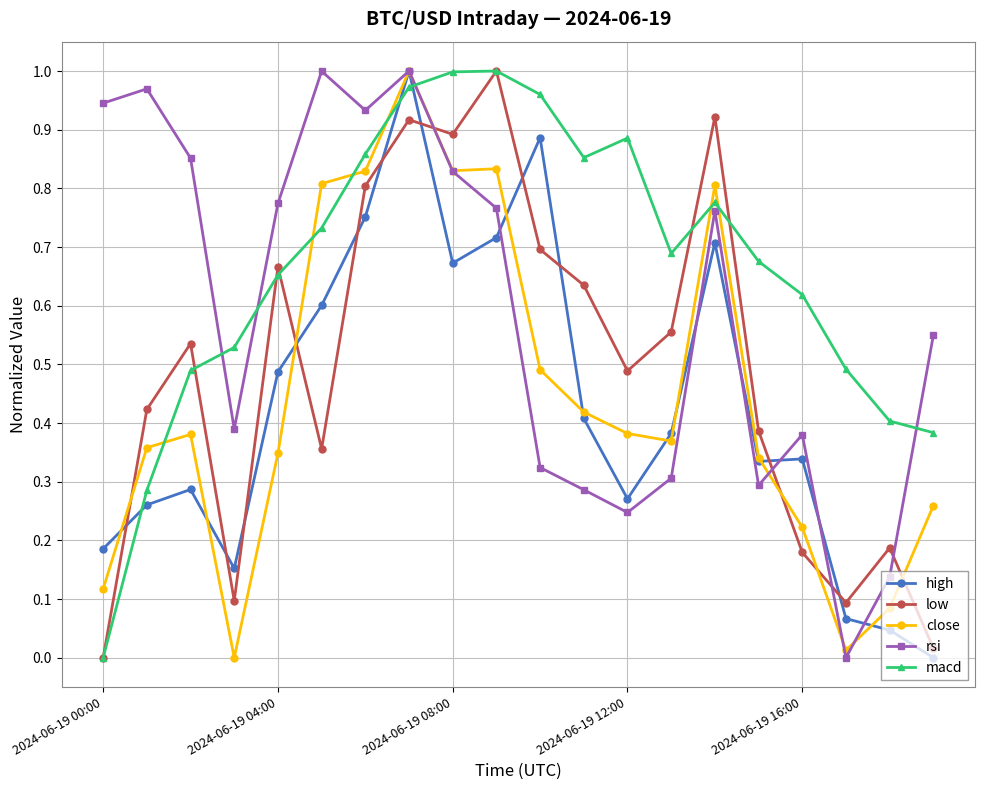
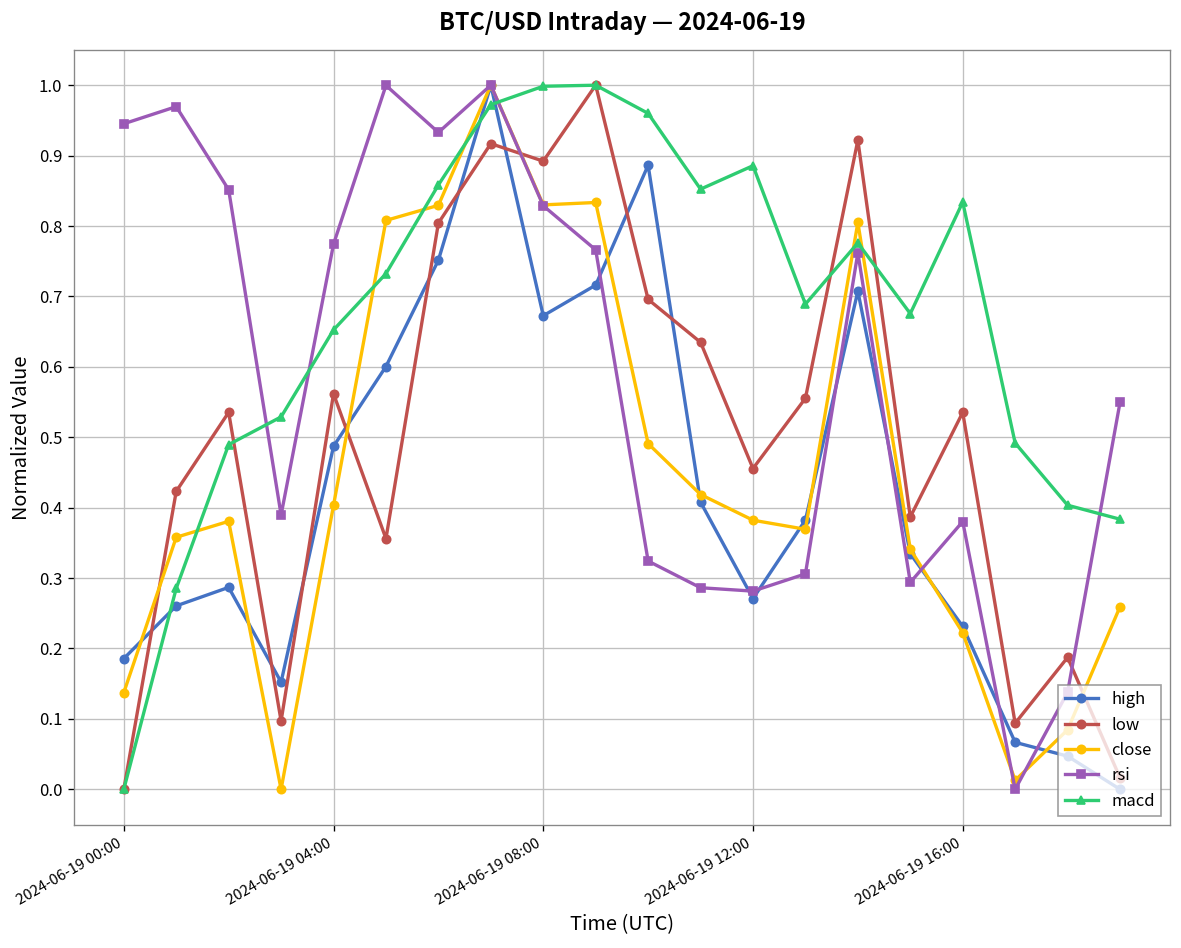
close, 2024-06-19 00:00: 0.12 -> 0.14
low, 2024-06-19 04:00: 0.67 -> 0.56
close, 2024-06-19 04:00: 0.35 -> 0.40
low, 2024-06-19 12:00: 0.49 -> 0.46
rsi, 2024-06-19 12:00: 0.25 -> 0.28
high, 2024-06-19 16:00: 0.34 -> 0.23
low, 2024-06-19 16:00: 0.18 -> 0.54
macd, 2024-06-19 16:00: 0.62 -> 0.83
